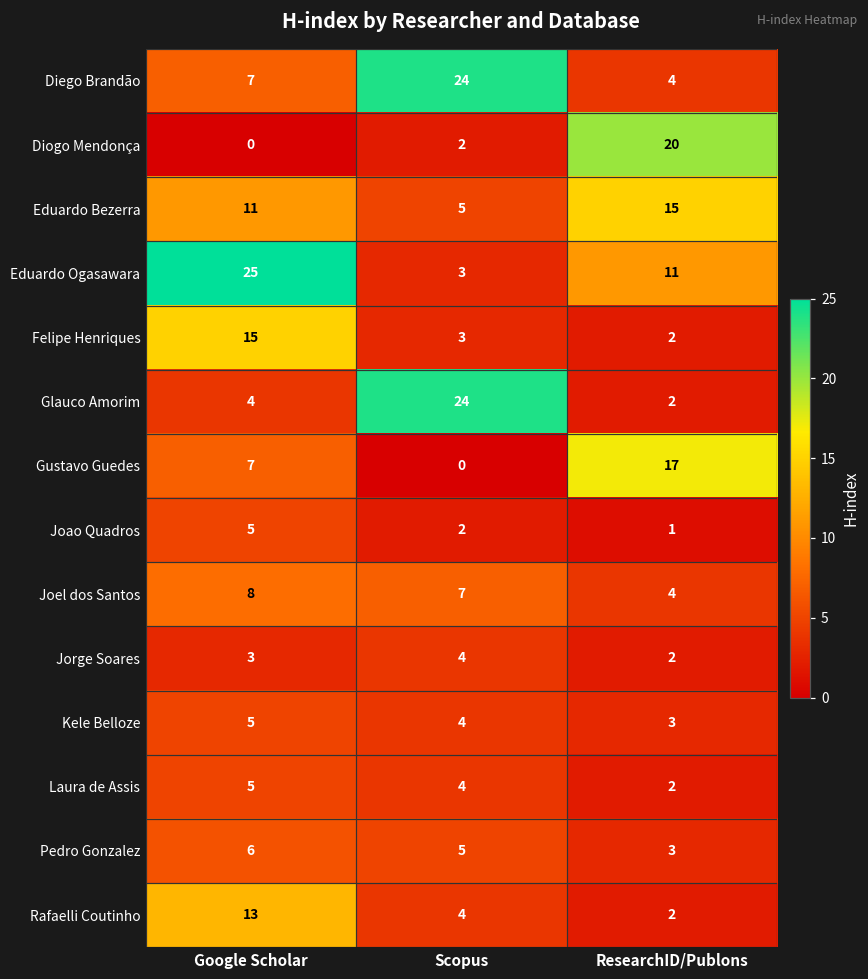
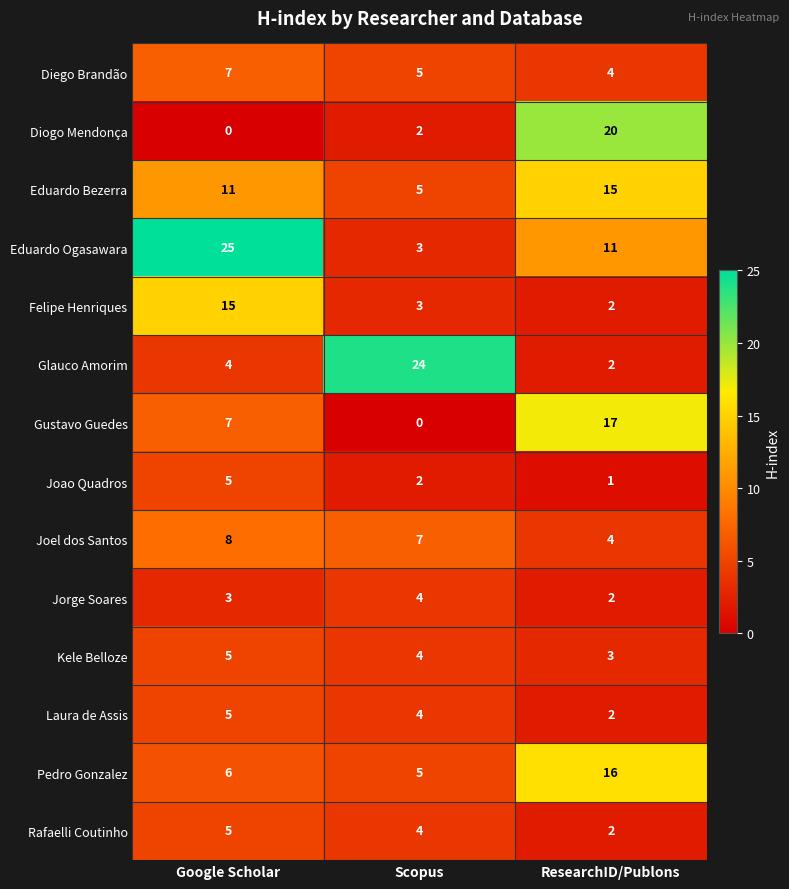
Diego Brandão, Scopus: 24 -> 5
Pedro Gonzalez, ResearchID/Publons: 3 -> 16
Rafaelli Coutinho, Google Scholar: 13 -> 5
